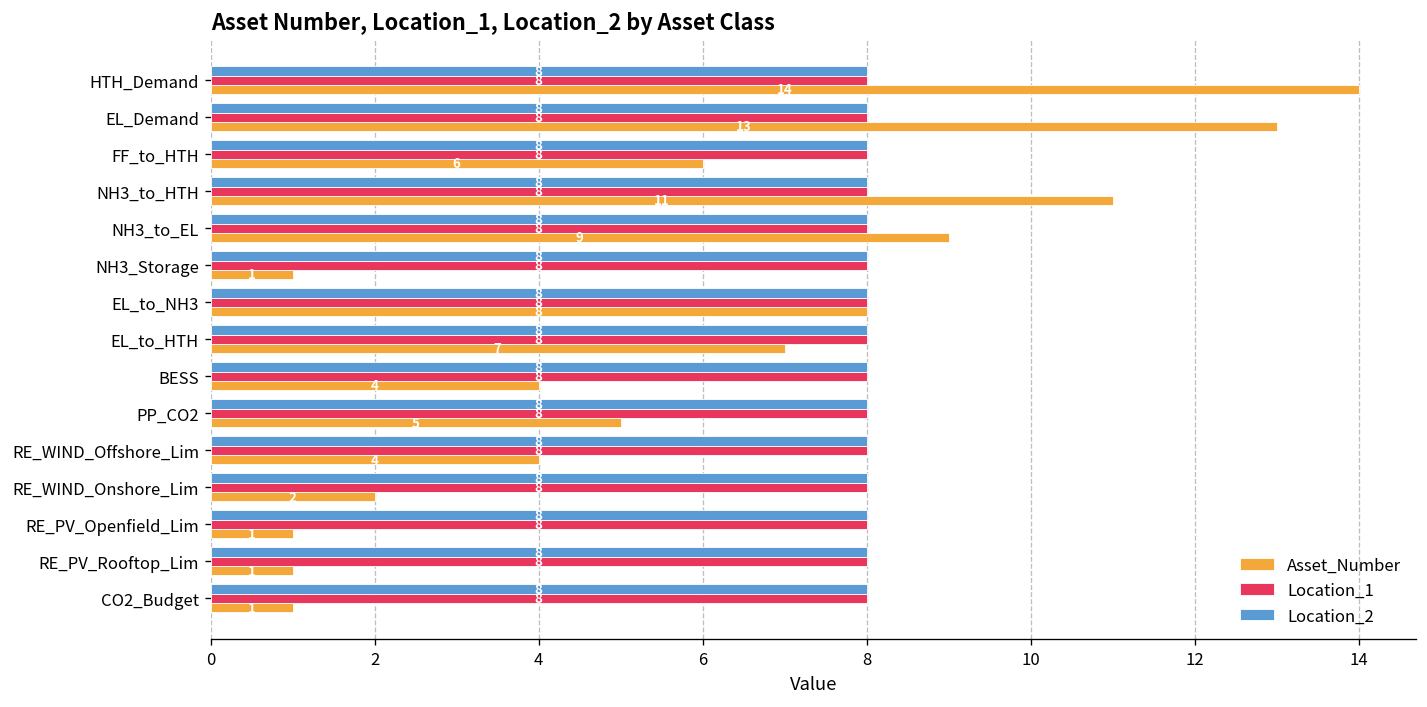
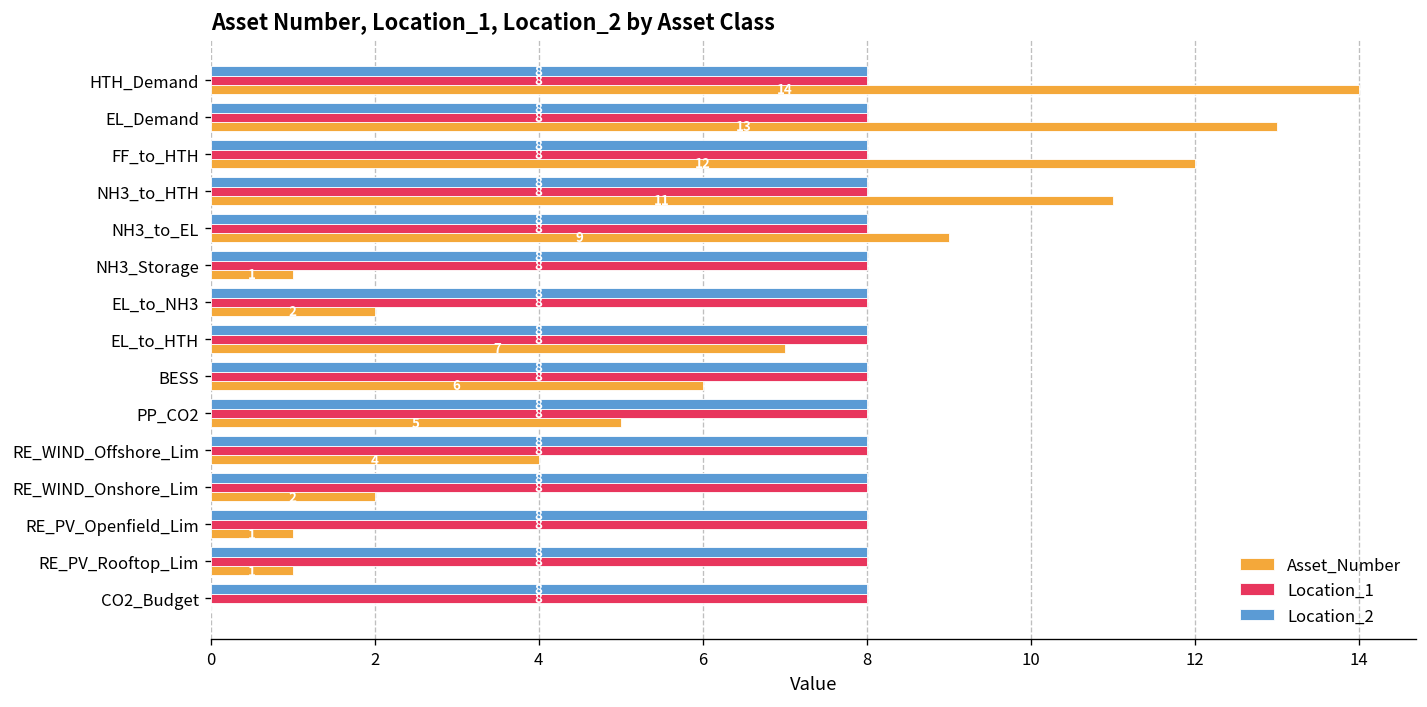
Asset_Number, FF_to_HTH: 6 -> 12
Asset_Number, EL_to_NH3: 8 -> 2
Asset_Number, BESS: 4 -> 6
Asset_Number, CO2_Budget: 1 -> 0
